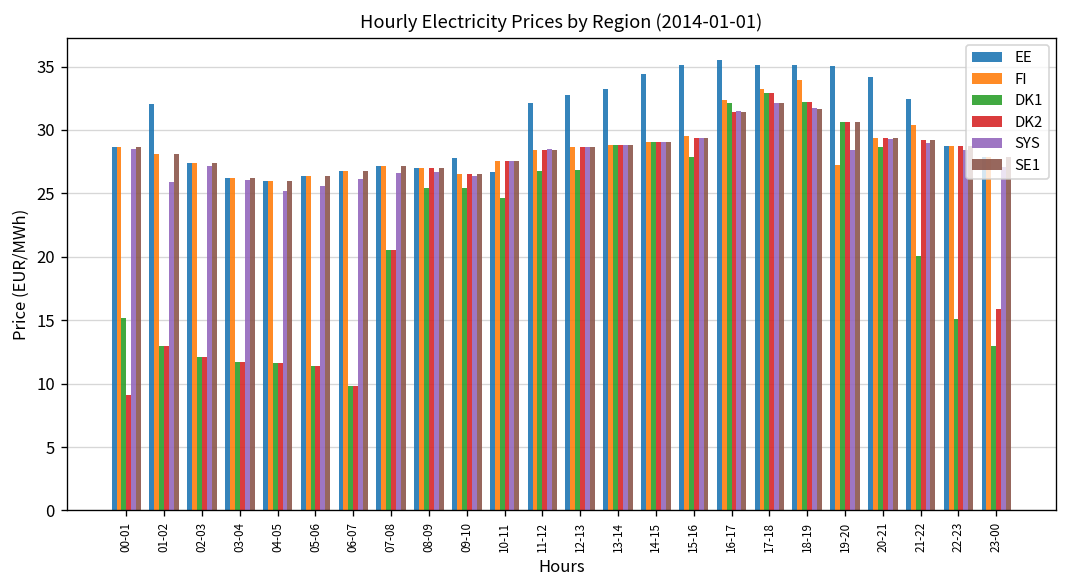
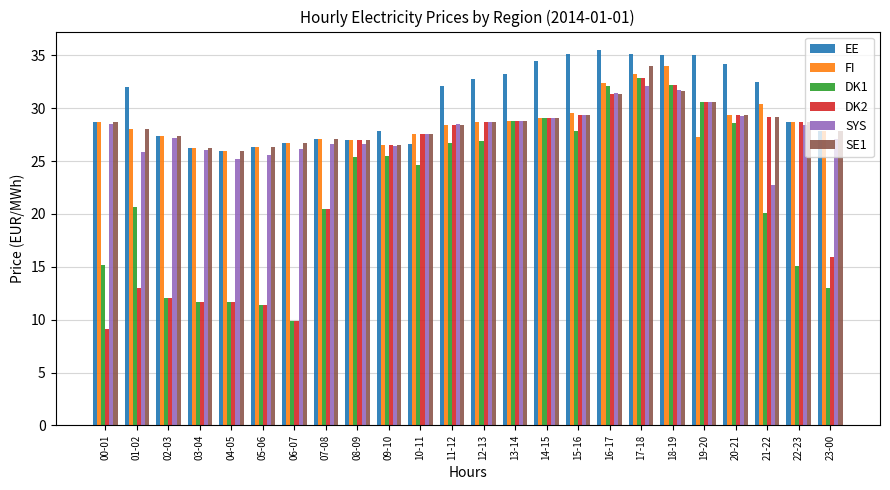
DK1, 01-02: 13.0 -> 20.7
SE1, 17-18: 32.1 -> 34.0
SYS, 19-20: 28.5 -> 30.6
SYS, 21-22: 29.0 -> 22.7
